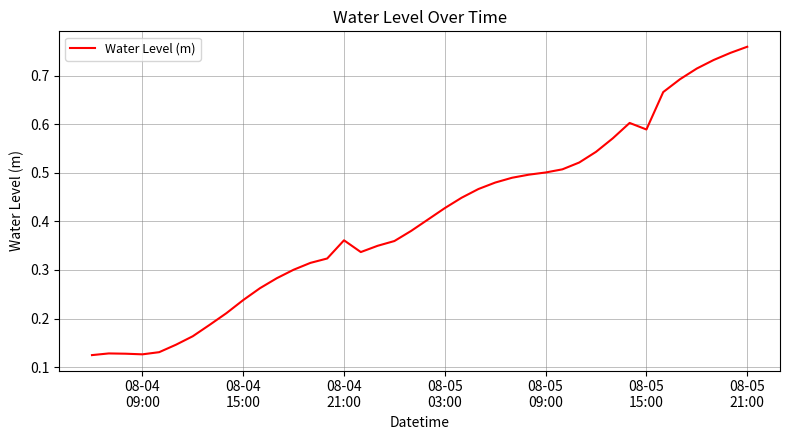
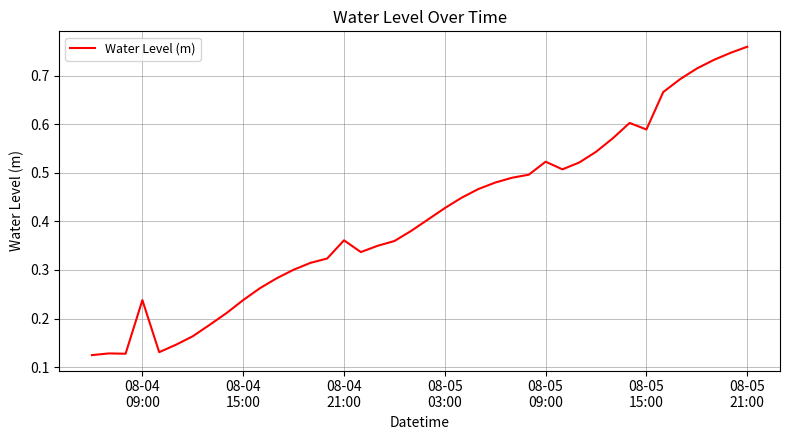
08-04 09:00: 0.13 -> 0.24
08-05 09:00: 0.50 -> 0.52
